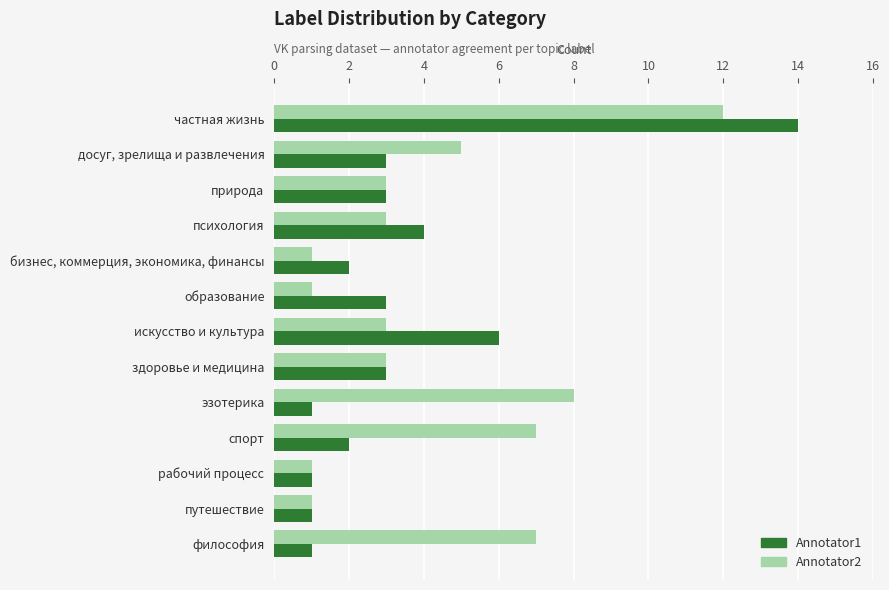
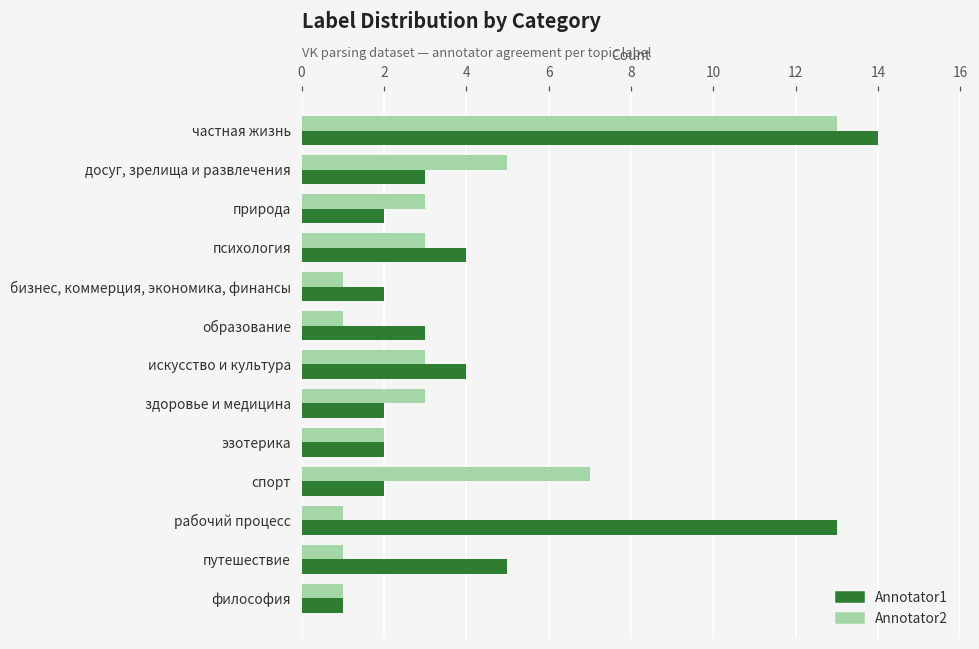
Annotator2, частная жизнь: 12 -> 13
Annotator1, природа: 3 -> 2
Annotator1, искусство и культура: 6 -> 4
Annotator1, здоровье и медицина: 3 -> 2
Annotator2, эзотерика: 8 -> 2
Annotator1, эзотерика: 1 -> 2
Annotator1, рабочий процесс: 1 -> 13
Annotator1, путешествие: 1 -> 5
Annotator2, философия: 7 -> 1
